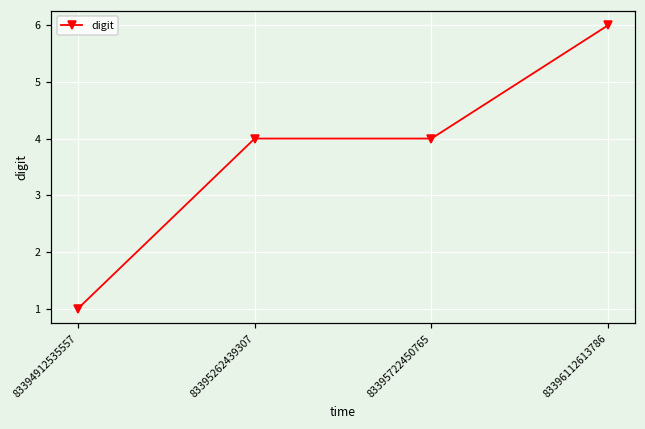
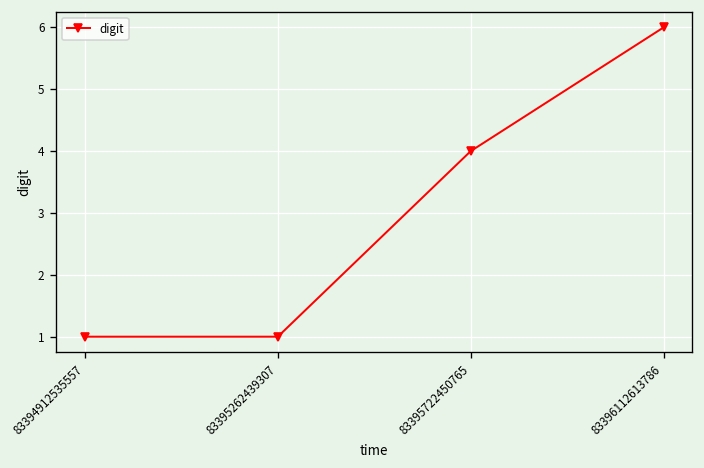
83395262439307: 4 -> 1
